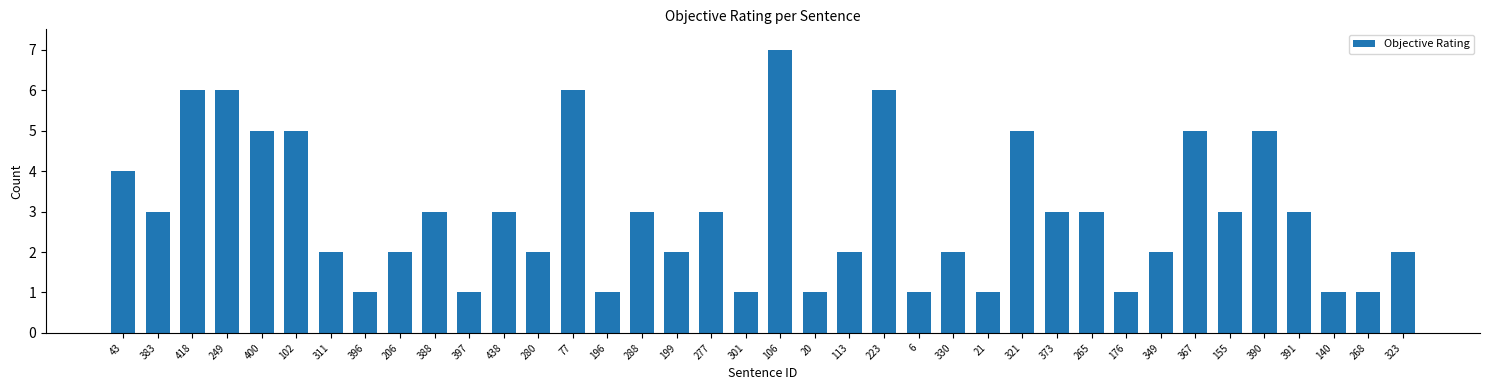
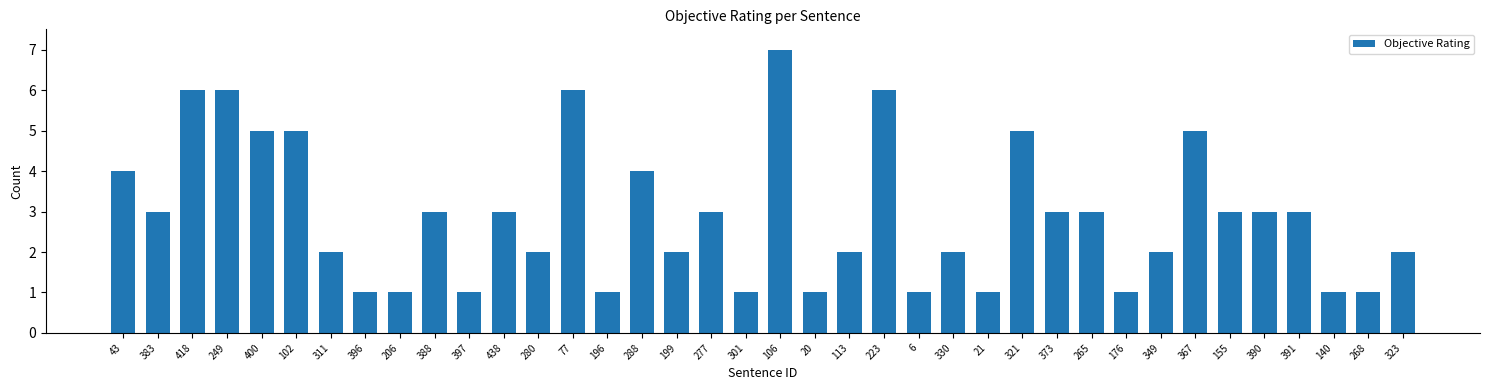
206: 2 -> 1
288: 3 -> 4
390: 5 -> 3
